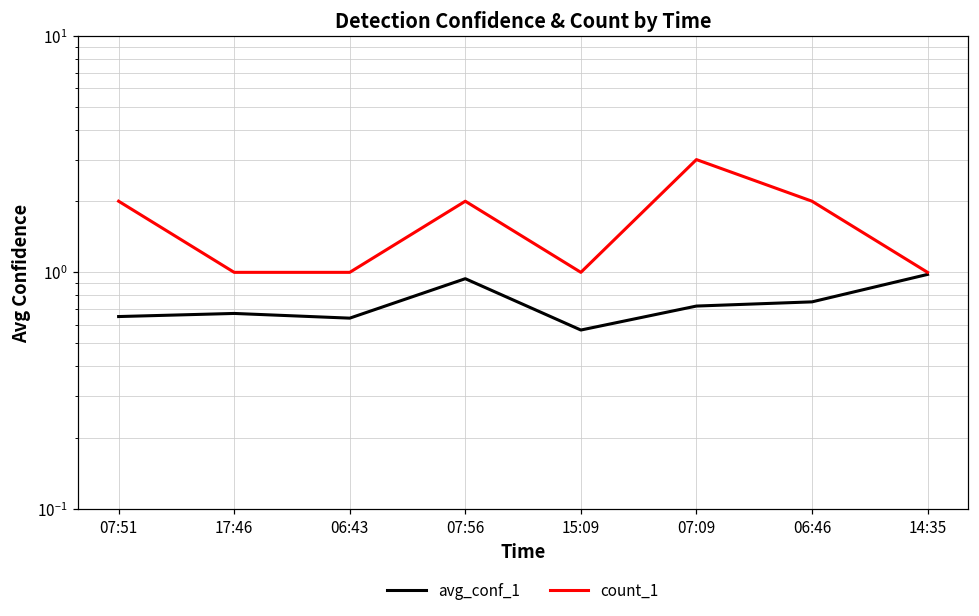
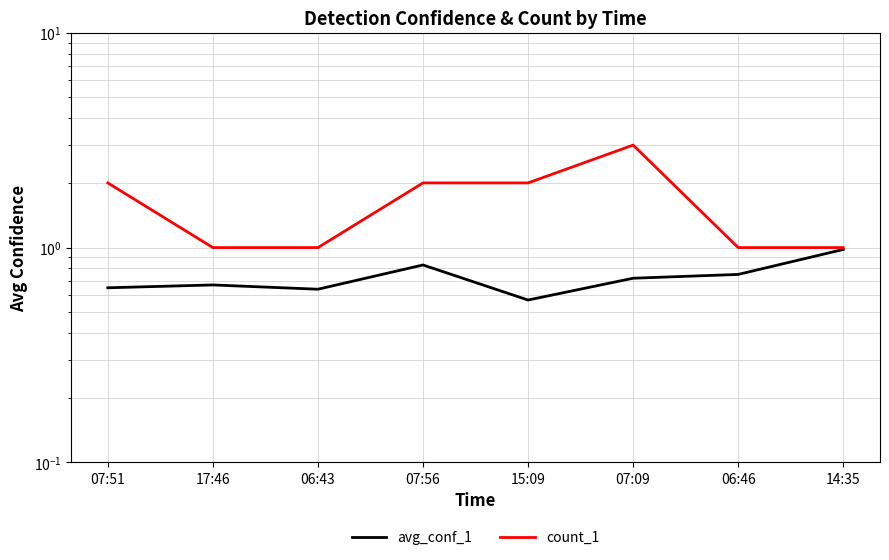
avg_conf_1, 07:56: 0.9 -> 0.83
count_1, 15:09: 1 -> 2
count_1, 06:46: 2 -> 1
